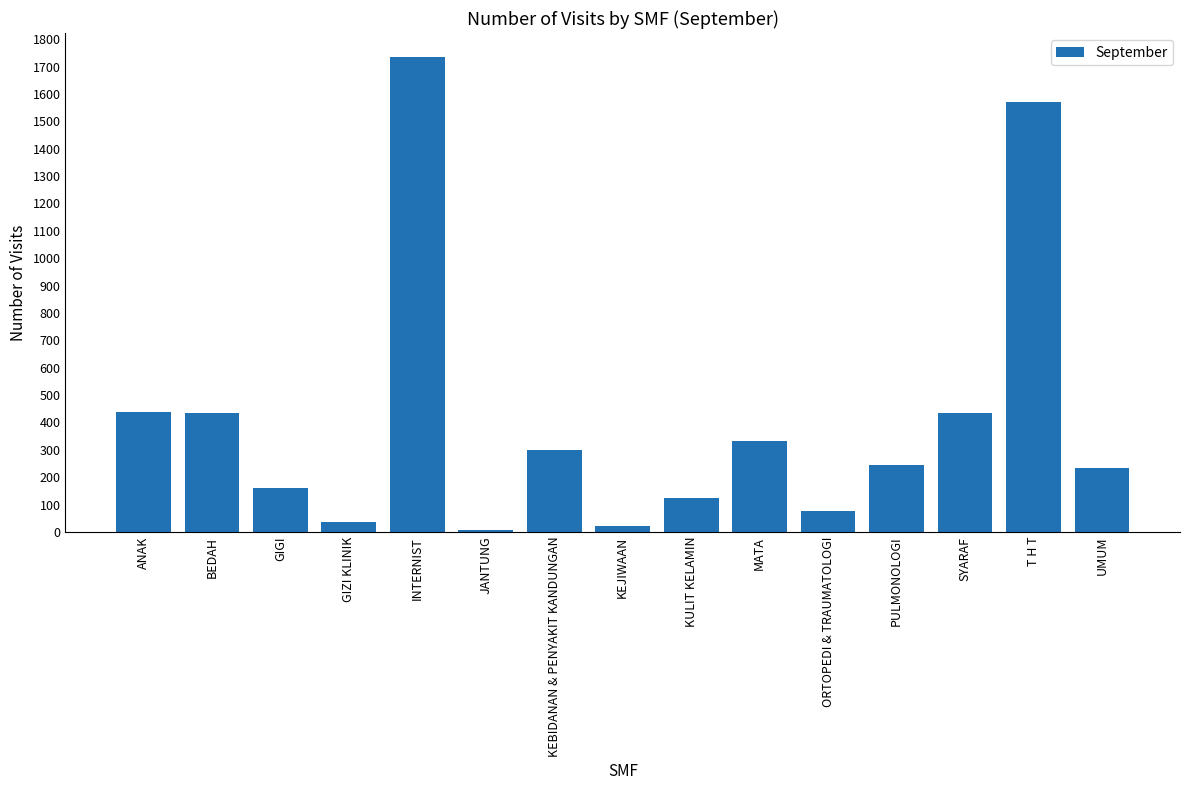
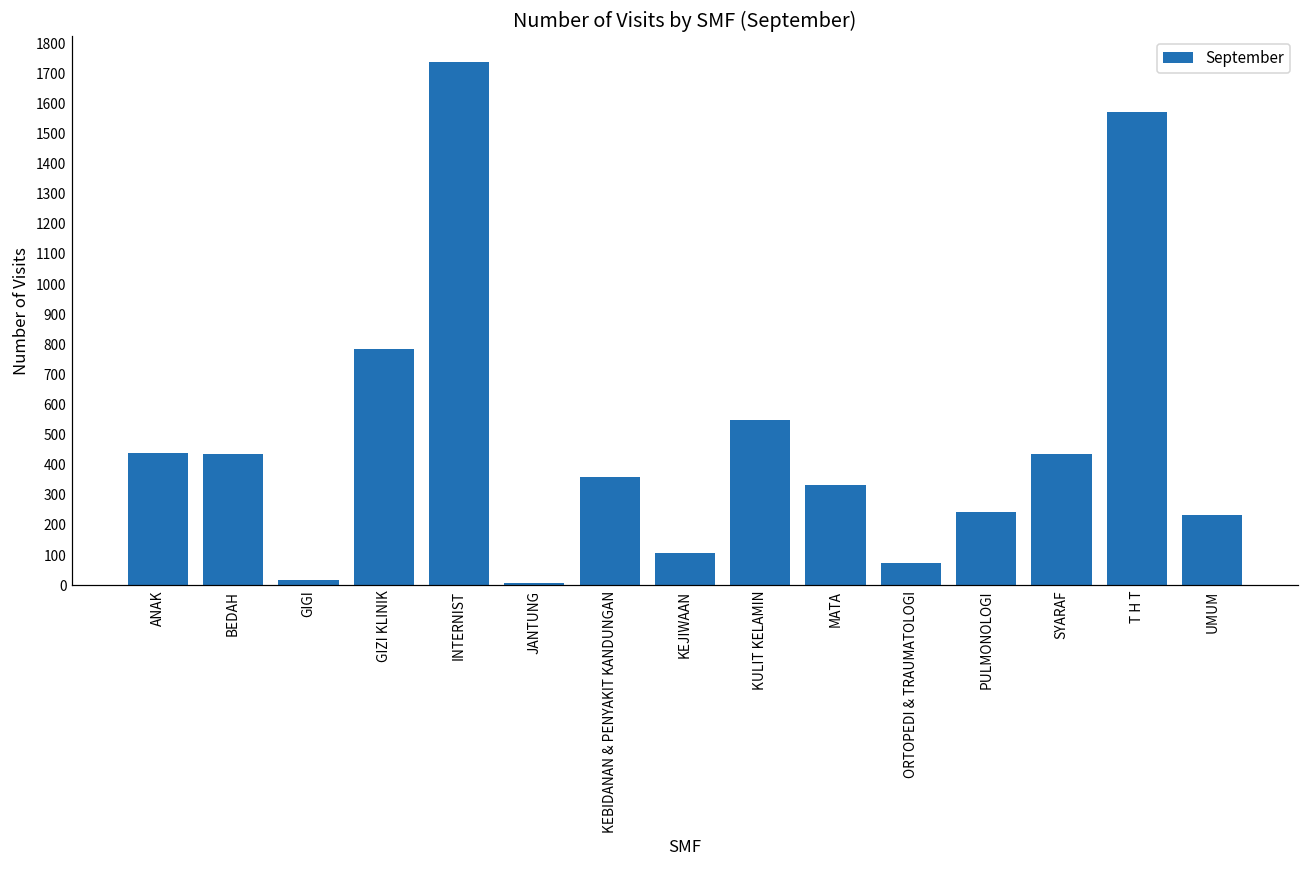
GIGI: 160 -> 20
GIZI KLINIK: 40 -> 780
KEBIDANAN & PENYAKIT KANDUNGAN: 300 -> 360
KEJIWAAN: 20 -> 110
KULIT KELAMIN: 120 -> 550
